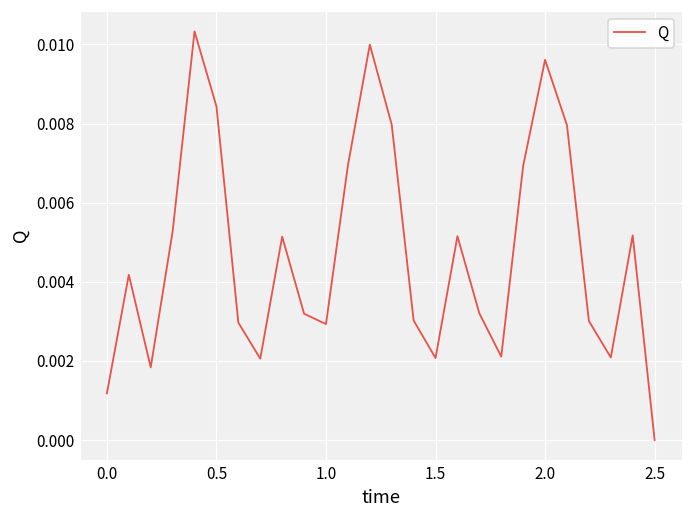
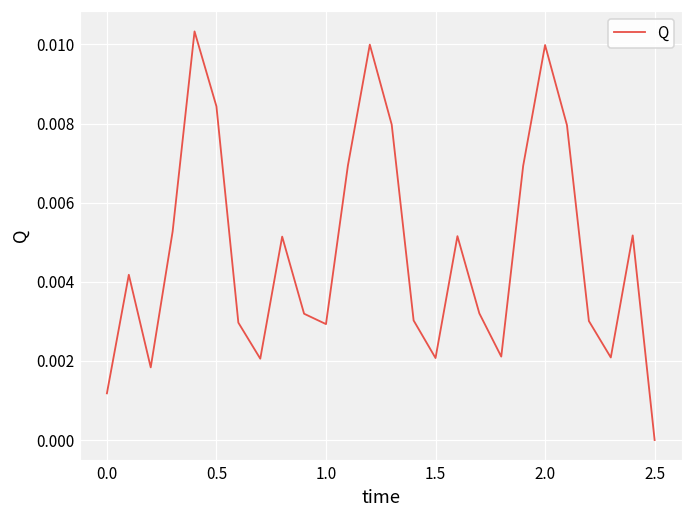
2.0: 0.0096 -> 0.0100
